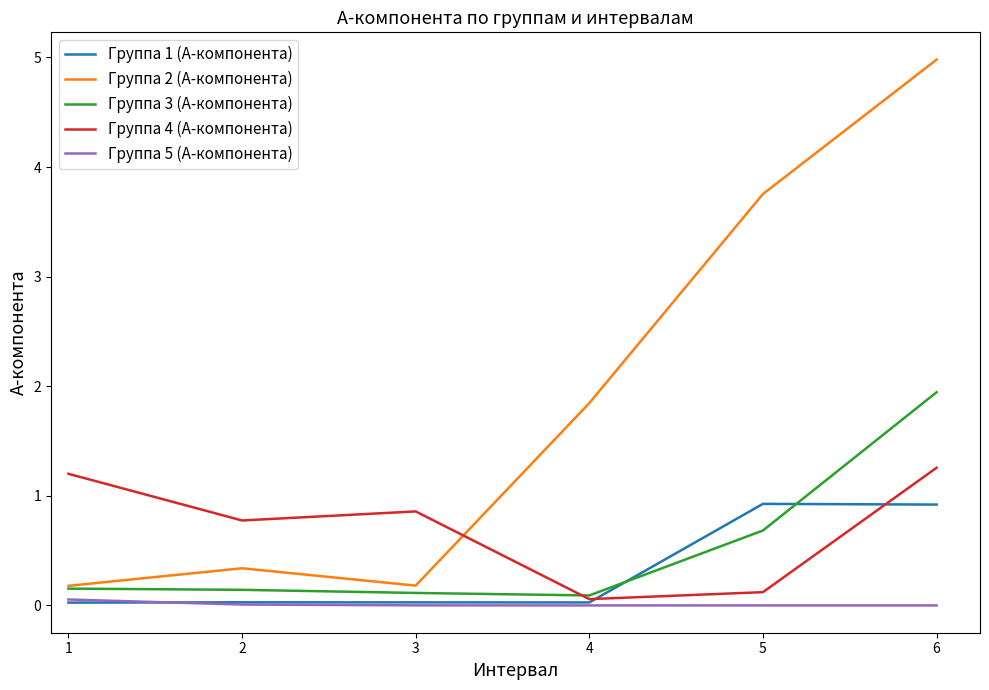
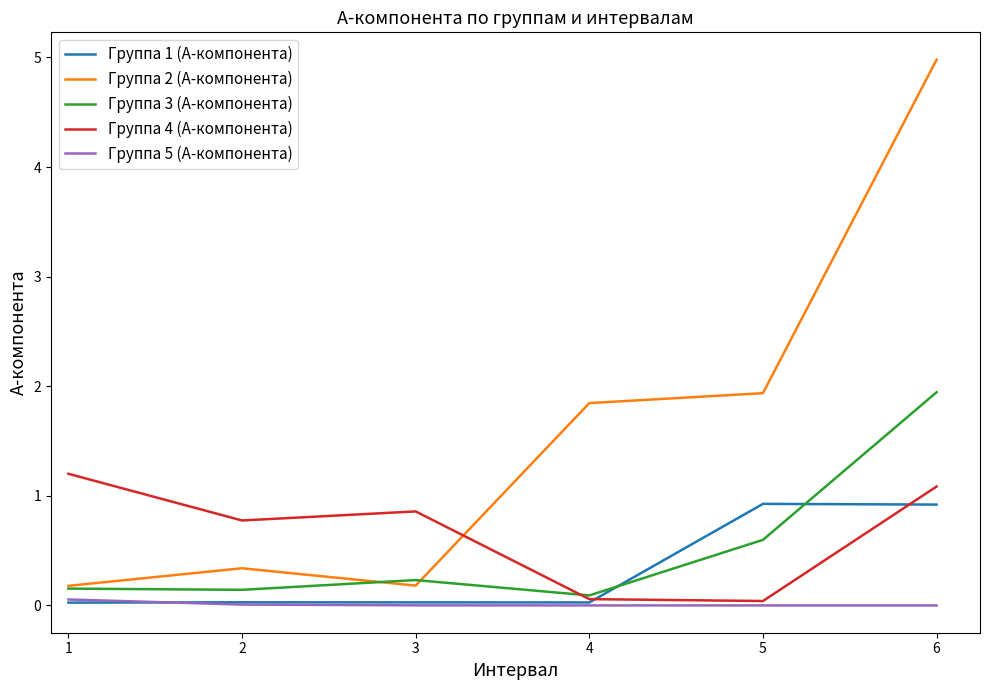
Группа 3 (A-компонента), 3: 0.11 -> 0.23
Группа 2 (A-компонента), 5: 3.75 -> 1.94
Группа 3 (A-компонента), 5: 0.68 -> 0.60
Группа 4 (A-компонента), 5: 0.12 -> 0.04
Группа 4 (A-компонента), 6: 1.26 -> 1.09
